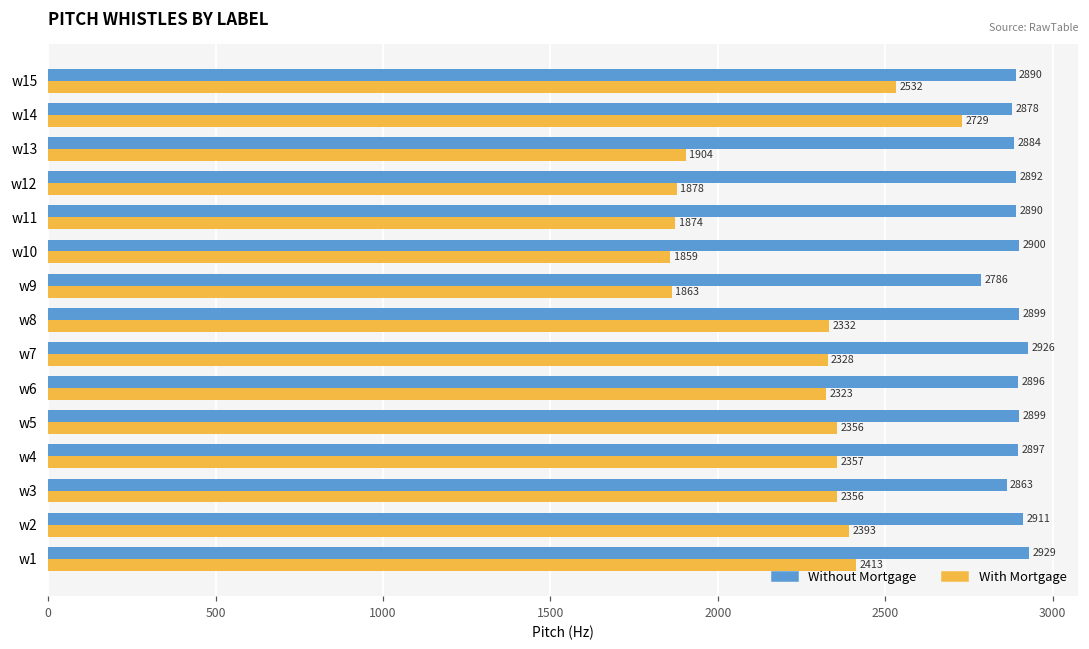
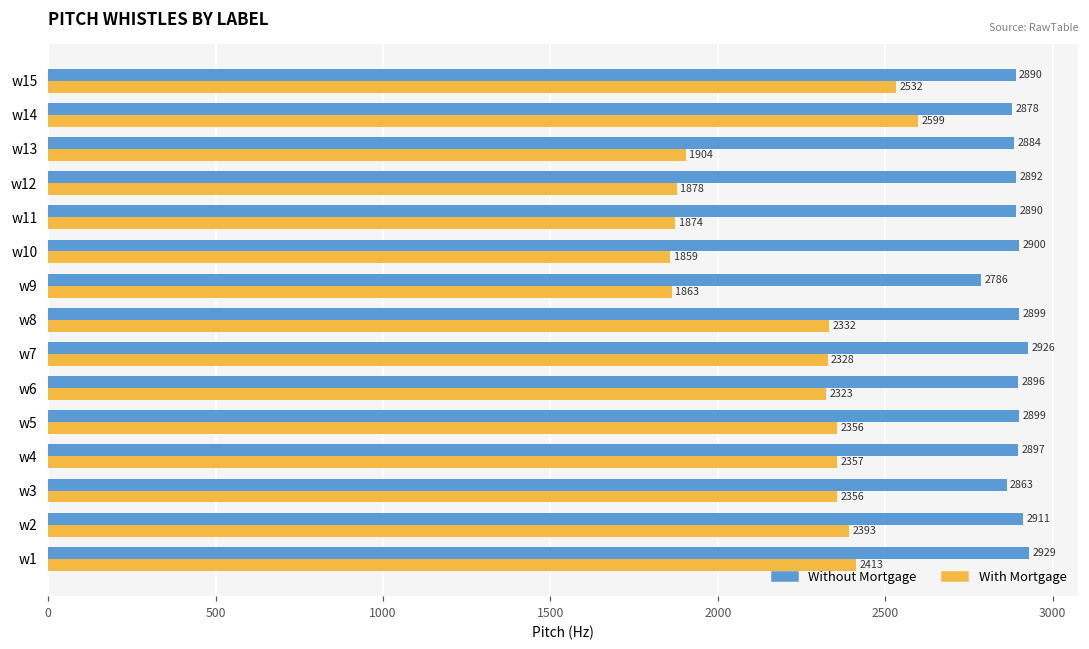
With Mortgage, w14: 2729 -> 2599
